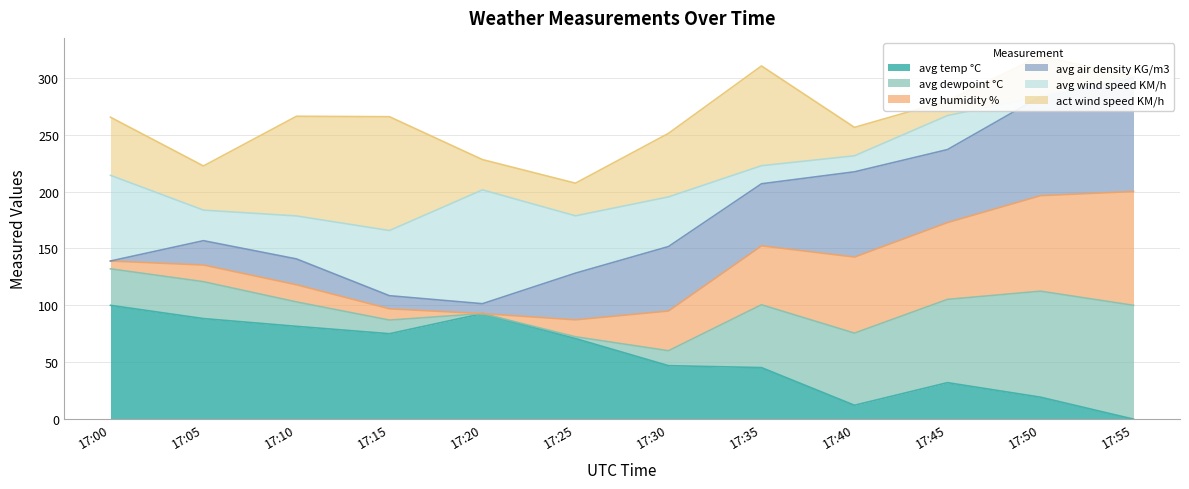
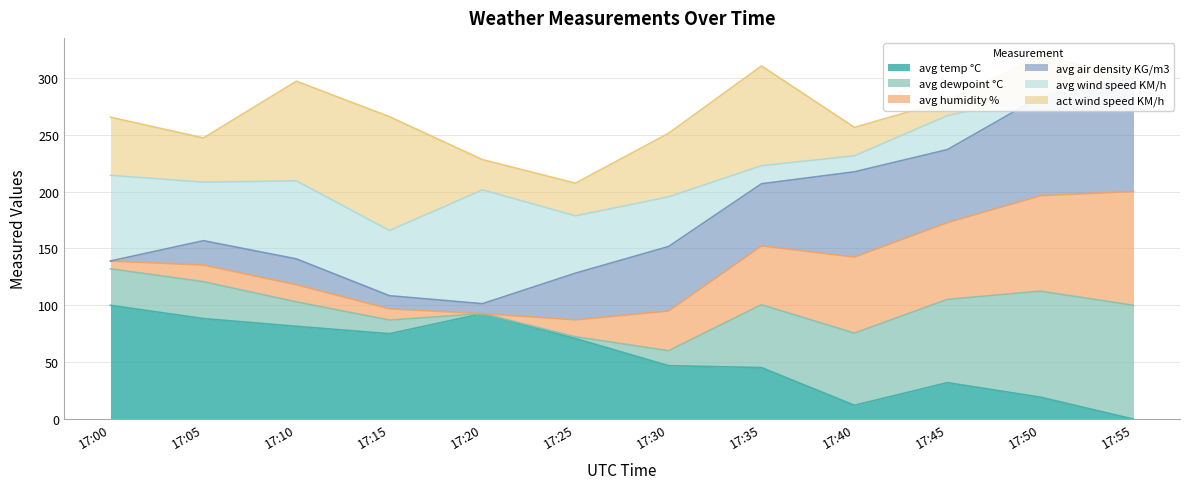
avg wind speed KM/h, 17:05: 27 -> 51
avg wind speed KM/h, 17:10: 38 -> 69
